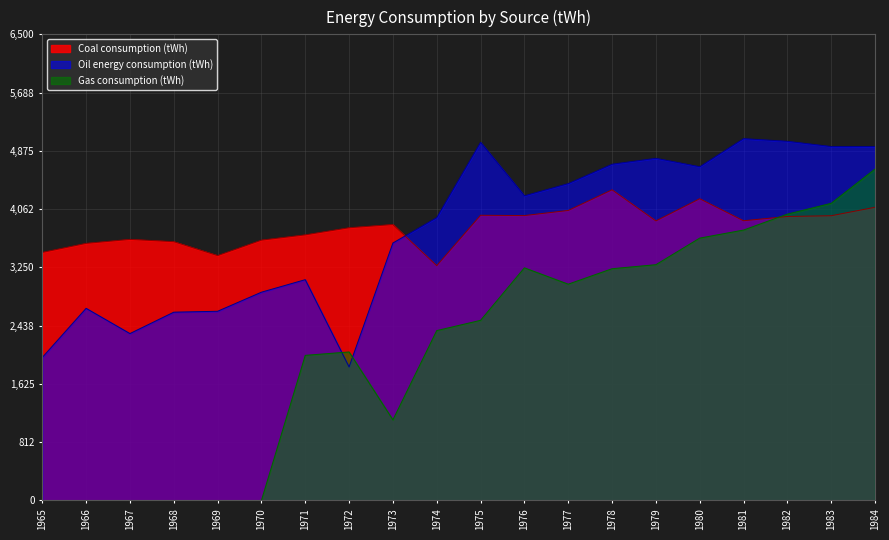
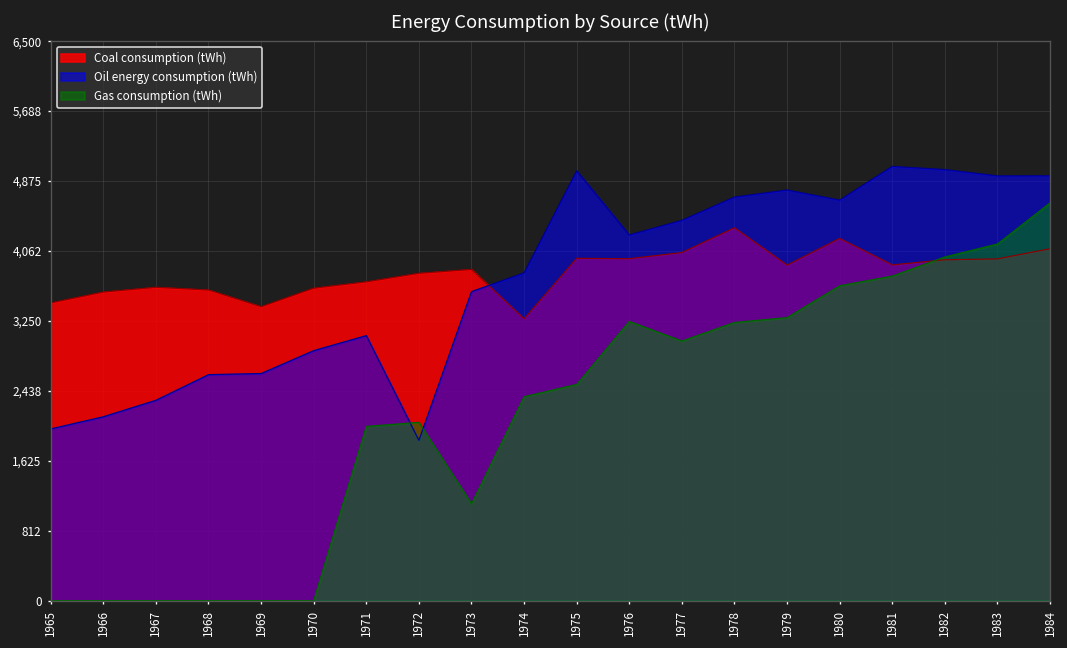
Oil energy consumption (tWh), 1966: 2,700 -> 2,100
Oil energy consumption (tWh), 1974: 3,900 -> 3,800
